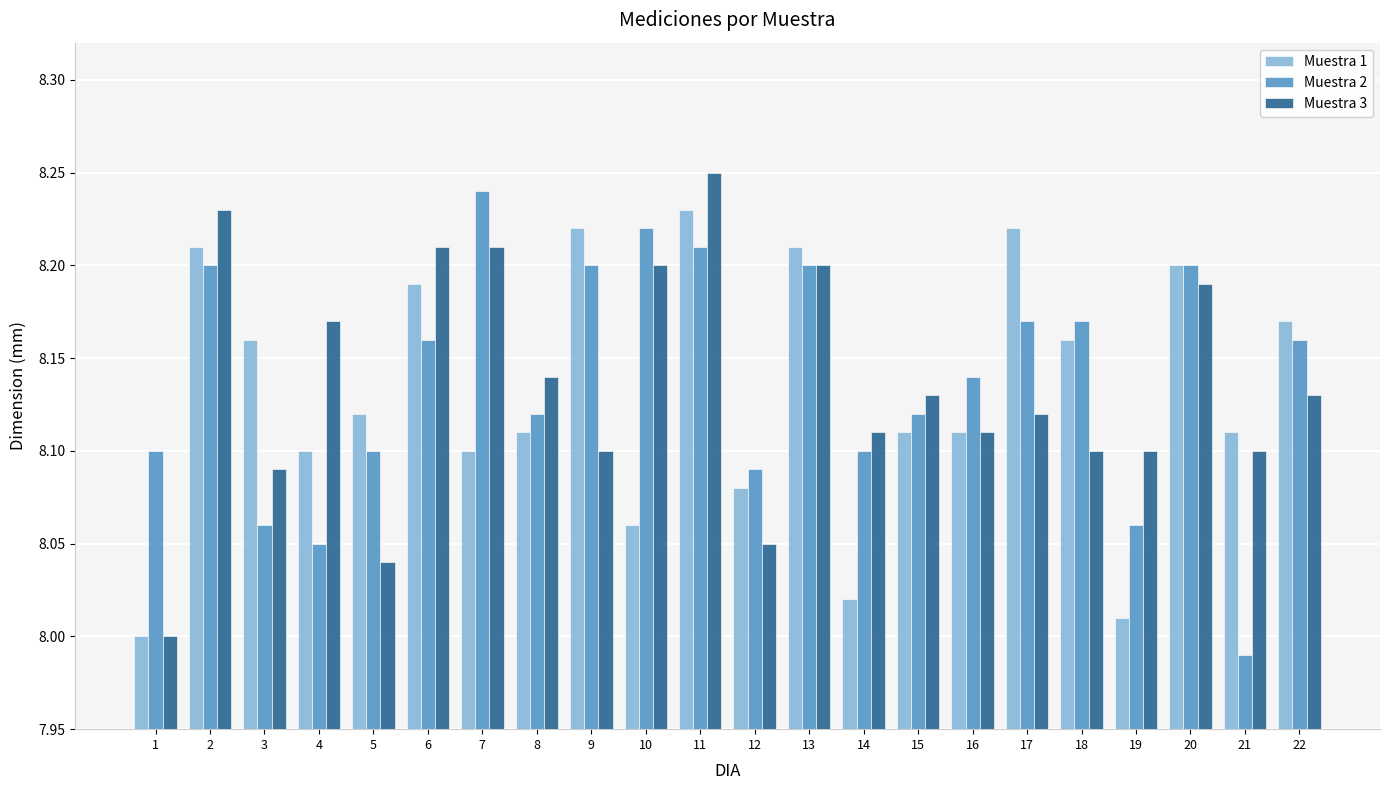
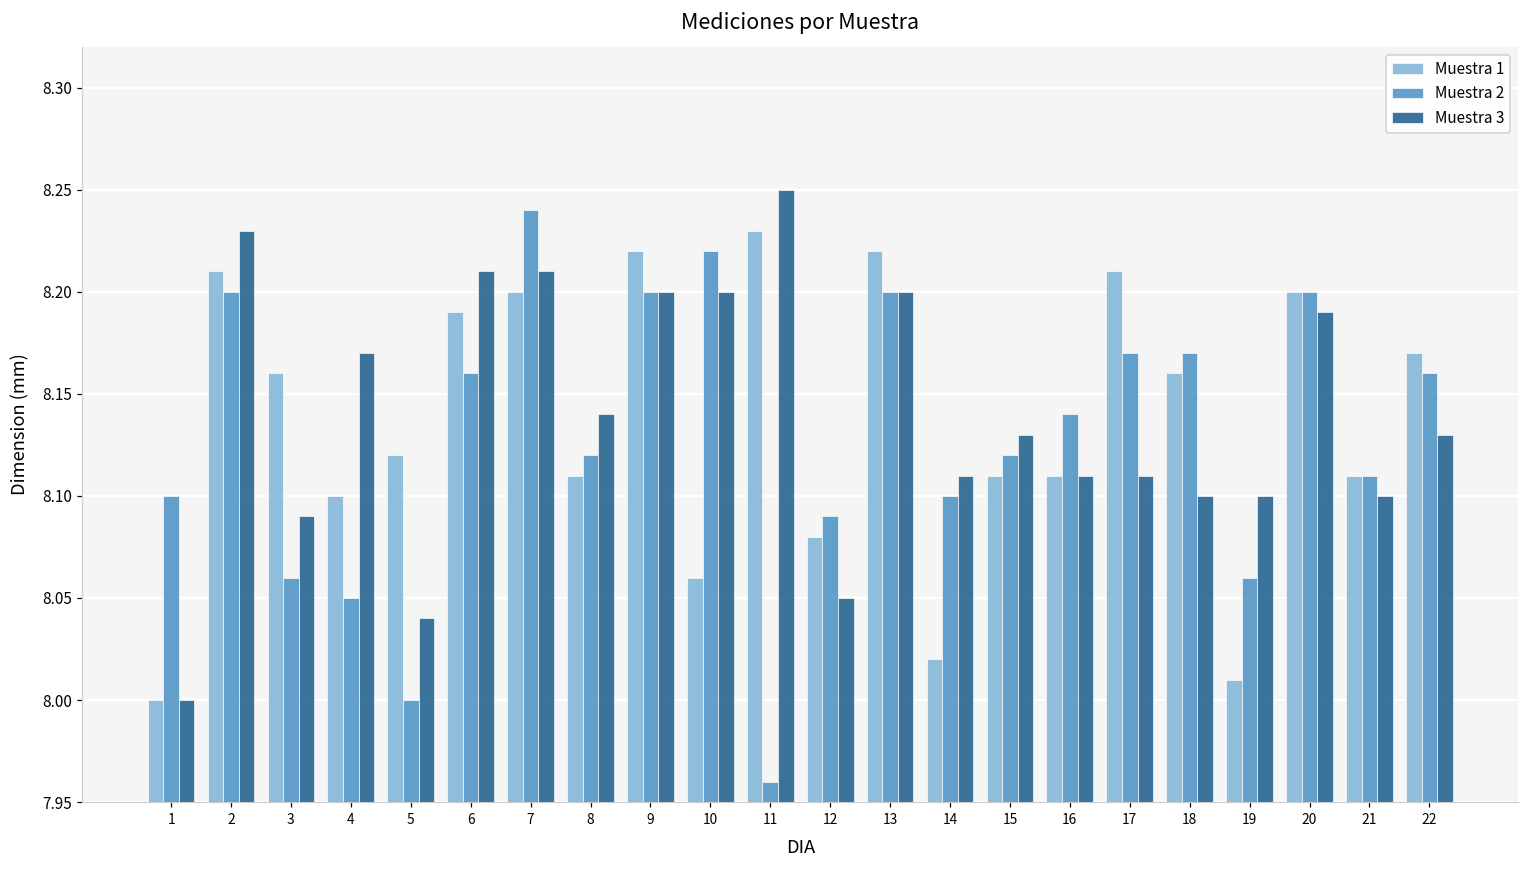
Muestra 2, 5: 8.1 -> 8.0
Muestra 1, 7: 8.1 -> 8.2
Muestra 3, 9: 8.1 -> 8.2
Muestra 2, 11: 8.21 -> 7.96
Muestra 1, 13: 8.21 -> 8.22
Muestra 1, 17: 8.22 -> 8.21
Muestra 3, 17: 8.12 -> 8.11
Muestra 2, 21: 7.99 -> 8.11
